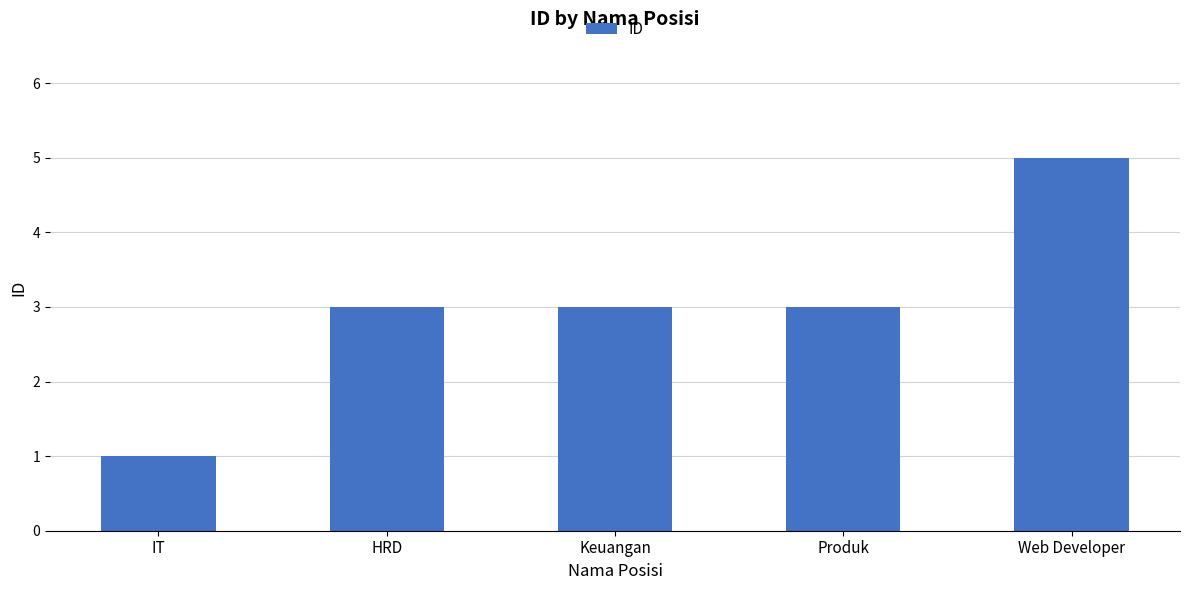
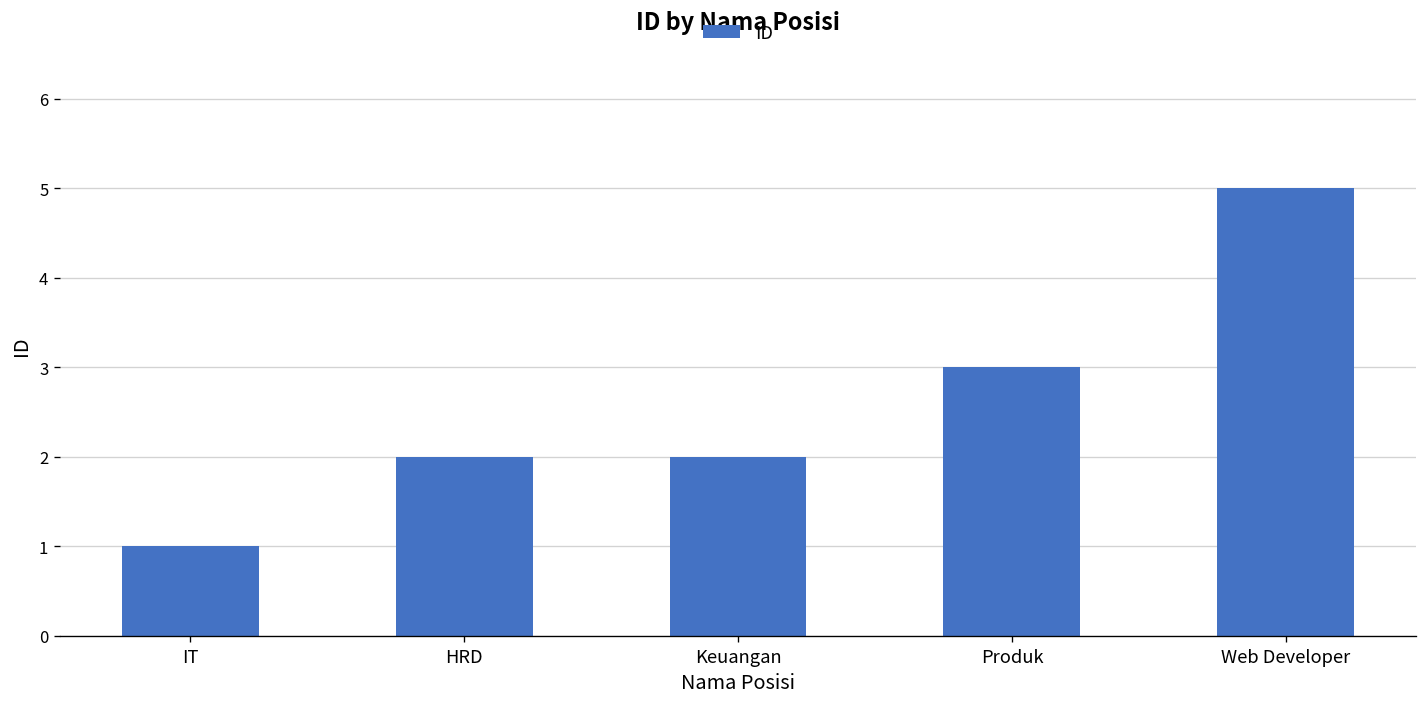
HRD: 3 -> 2
Keuangan: 3 -> 2
